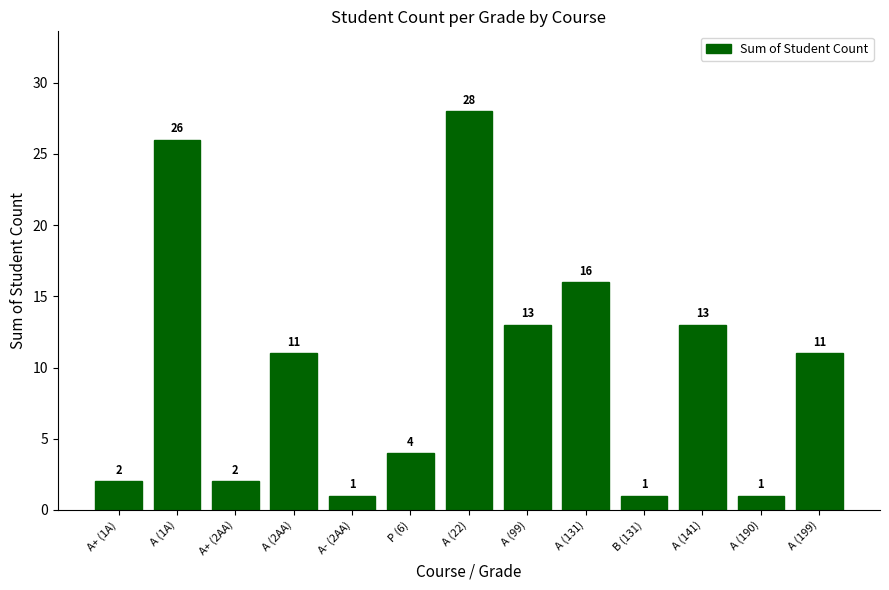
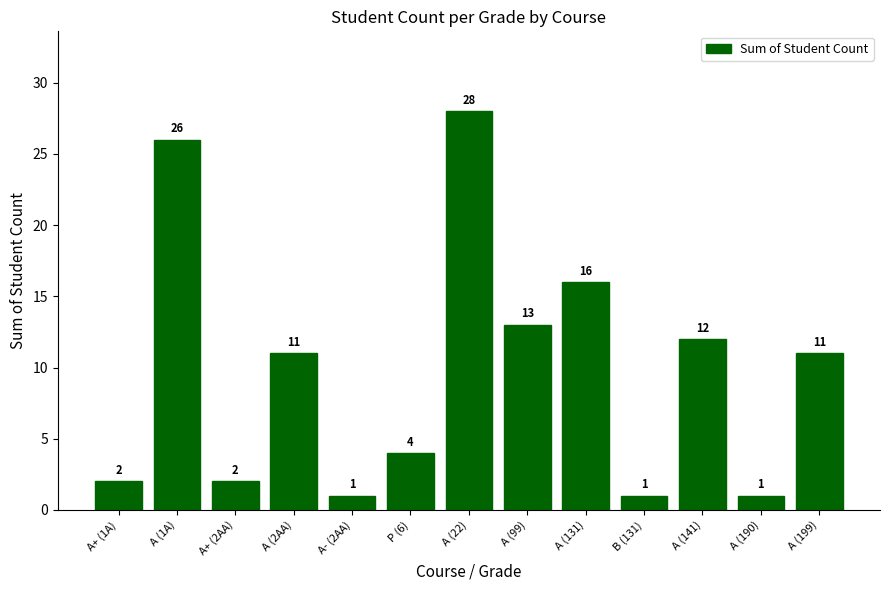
A (141): 13 -> 12
